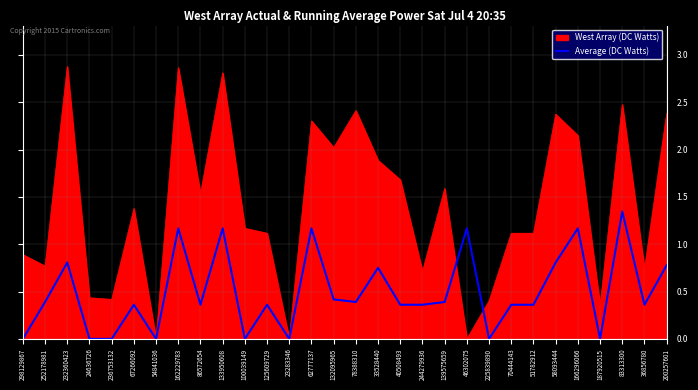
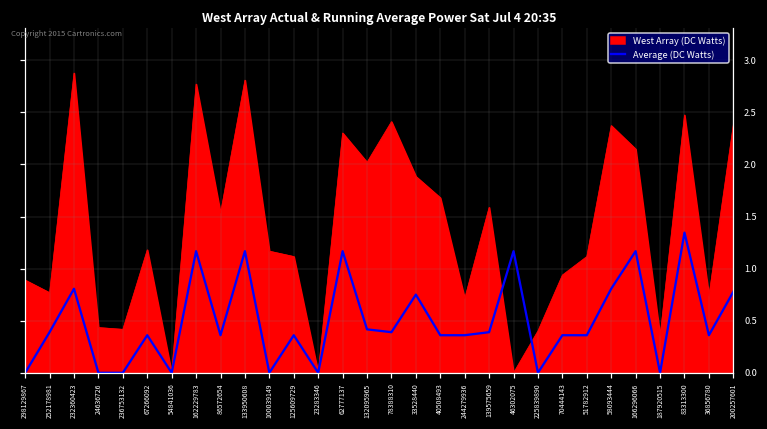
West Array (DC Watts), 67266092: 1.4 -> 1.2
West Array (DC Watts), 162229783: 2.9 -> 2.8
West Array (DC Watts), 70444143: 1.1 -> 0.9
